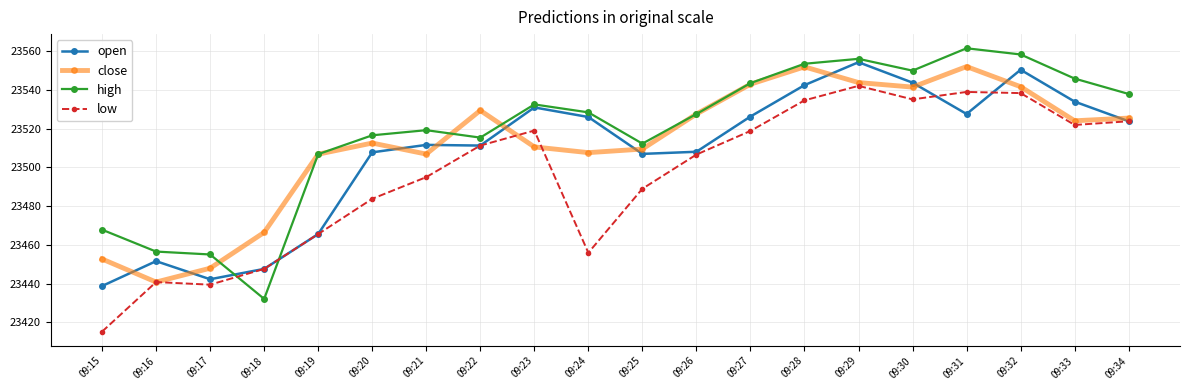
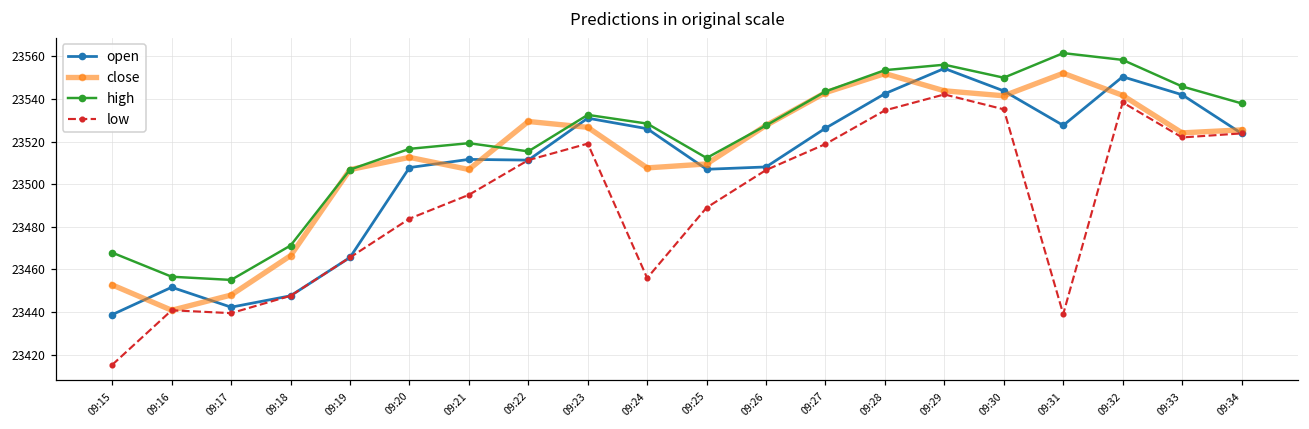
high, 09:18: 23432 -> 23471
close, 09:23: 23511 -> 23527
low, 09:31: 23539 -> 23439
open, 09:33: 23534 -> 23542
